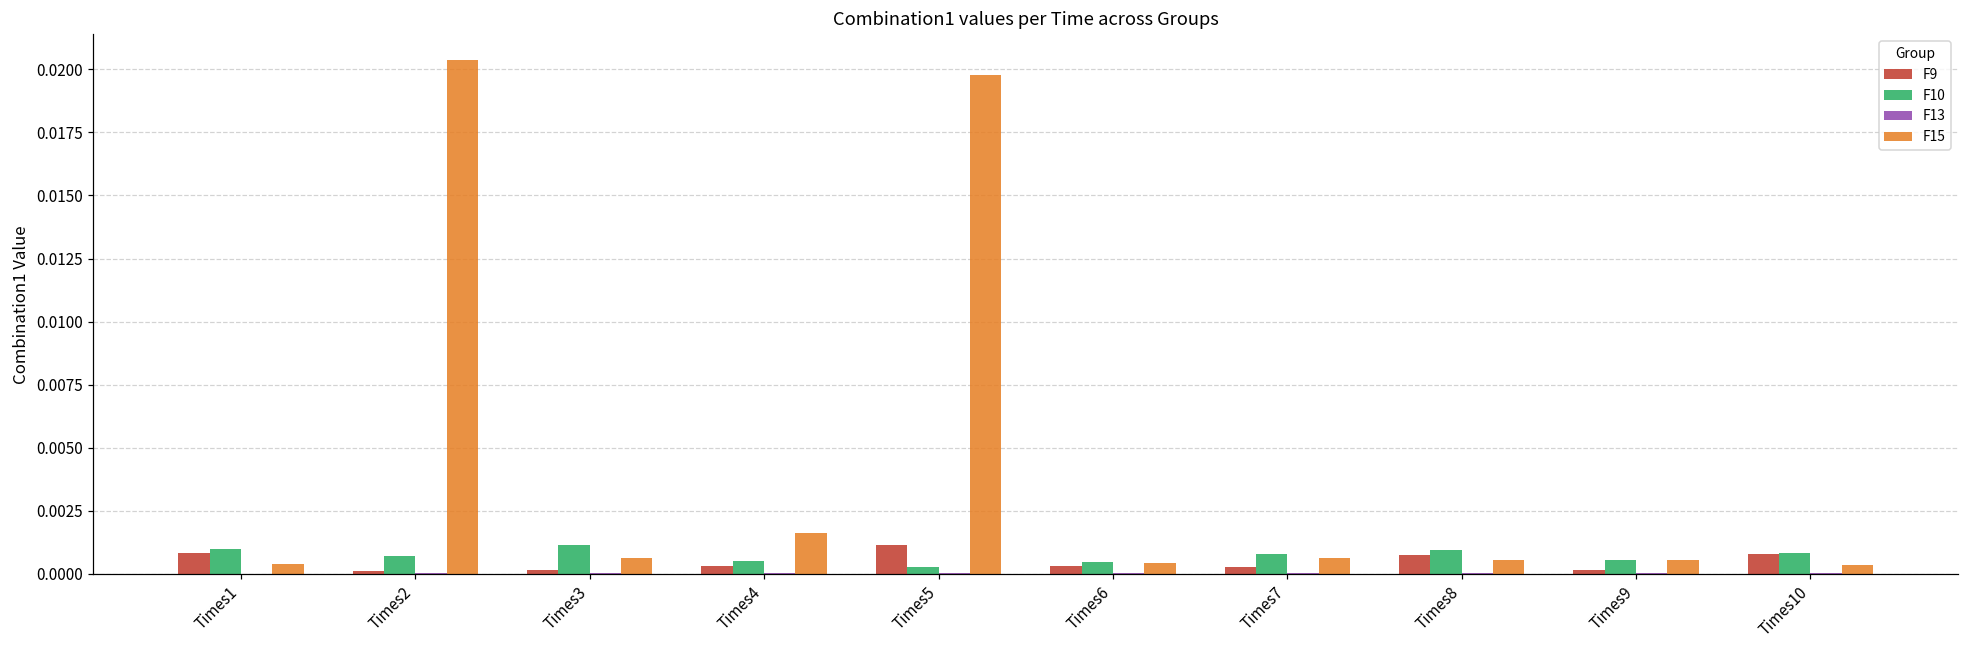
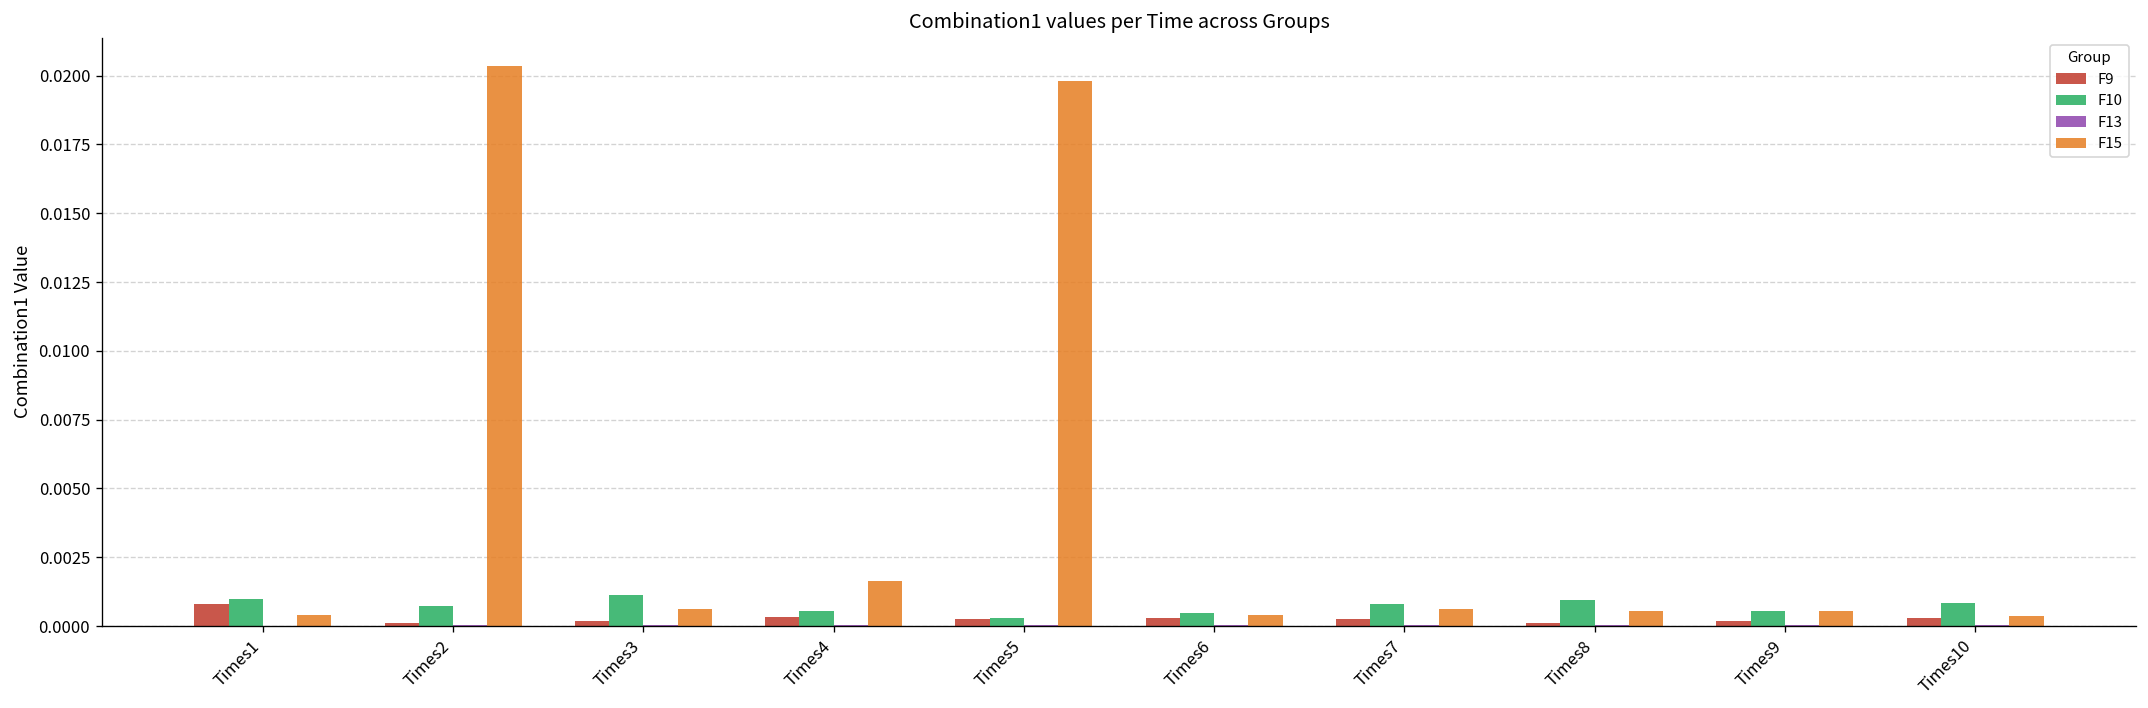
F9, Times5: 0.0012 -> 0.0003
F9, Times8: 0.0007 -> 0.0001
F9, Times10: 0.0008 -> 0.0003
